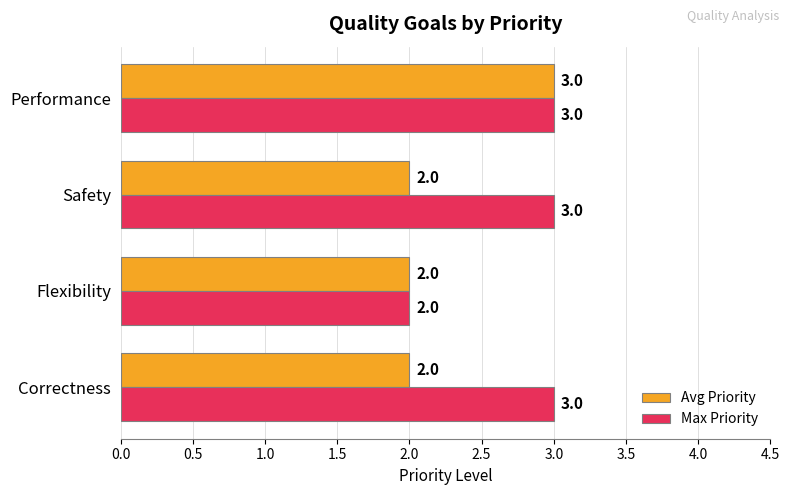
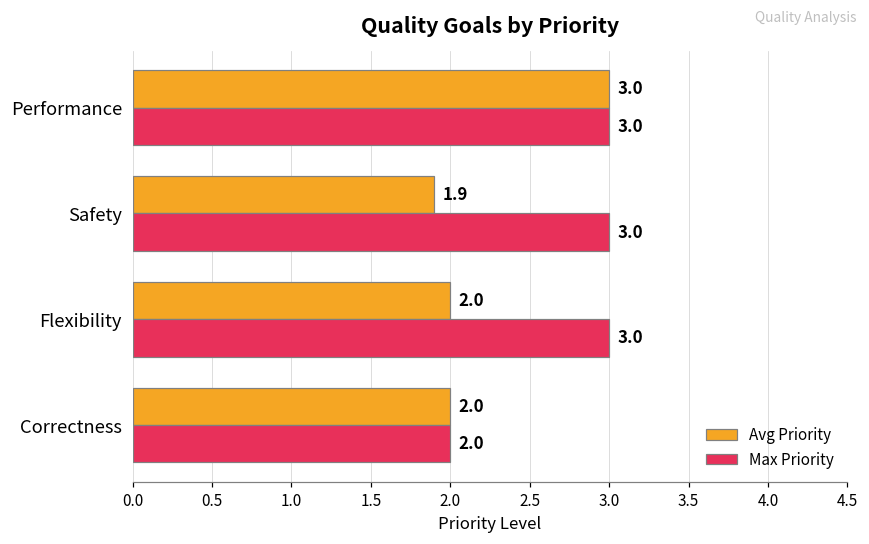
Avg Priority, Safety: 2.0 -> 1.9
Max Priority, Flexibility: 2.0 -> 3.0
Max Priority, Correctness: 3.0 -> 2.0
